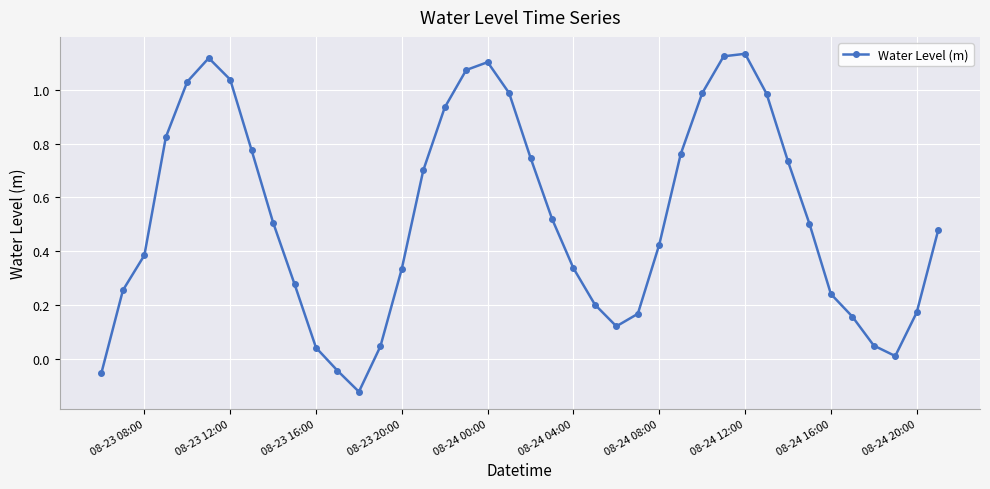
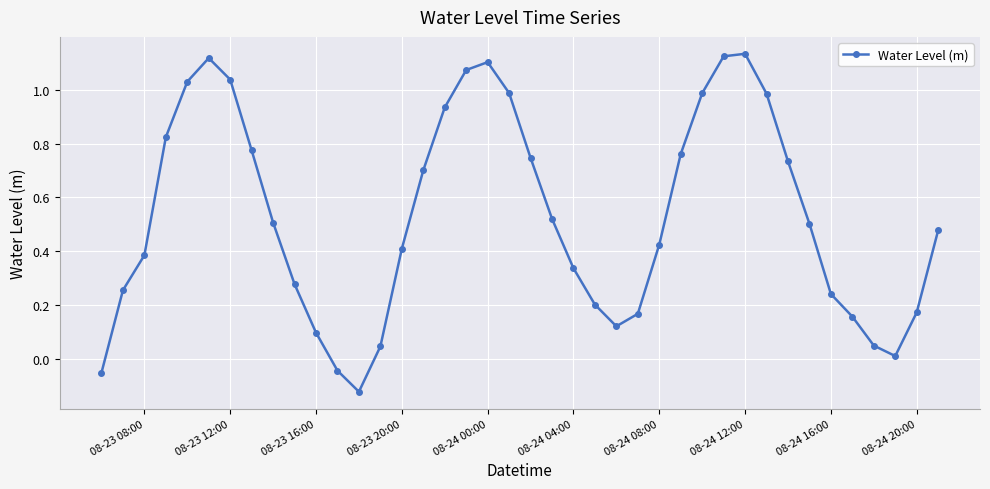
08-23 16:00: 0.04 -> 0.10
08-23 20:00: 0.34 -> 0.41
